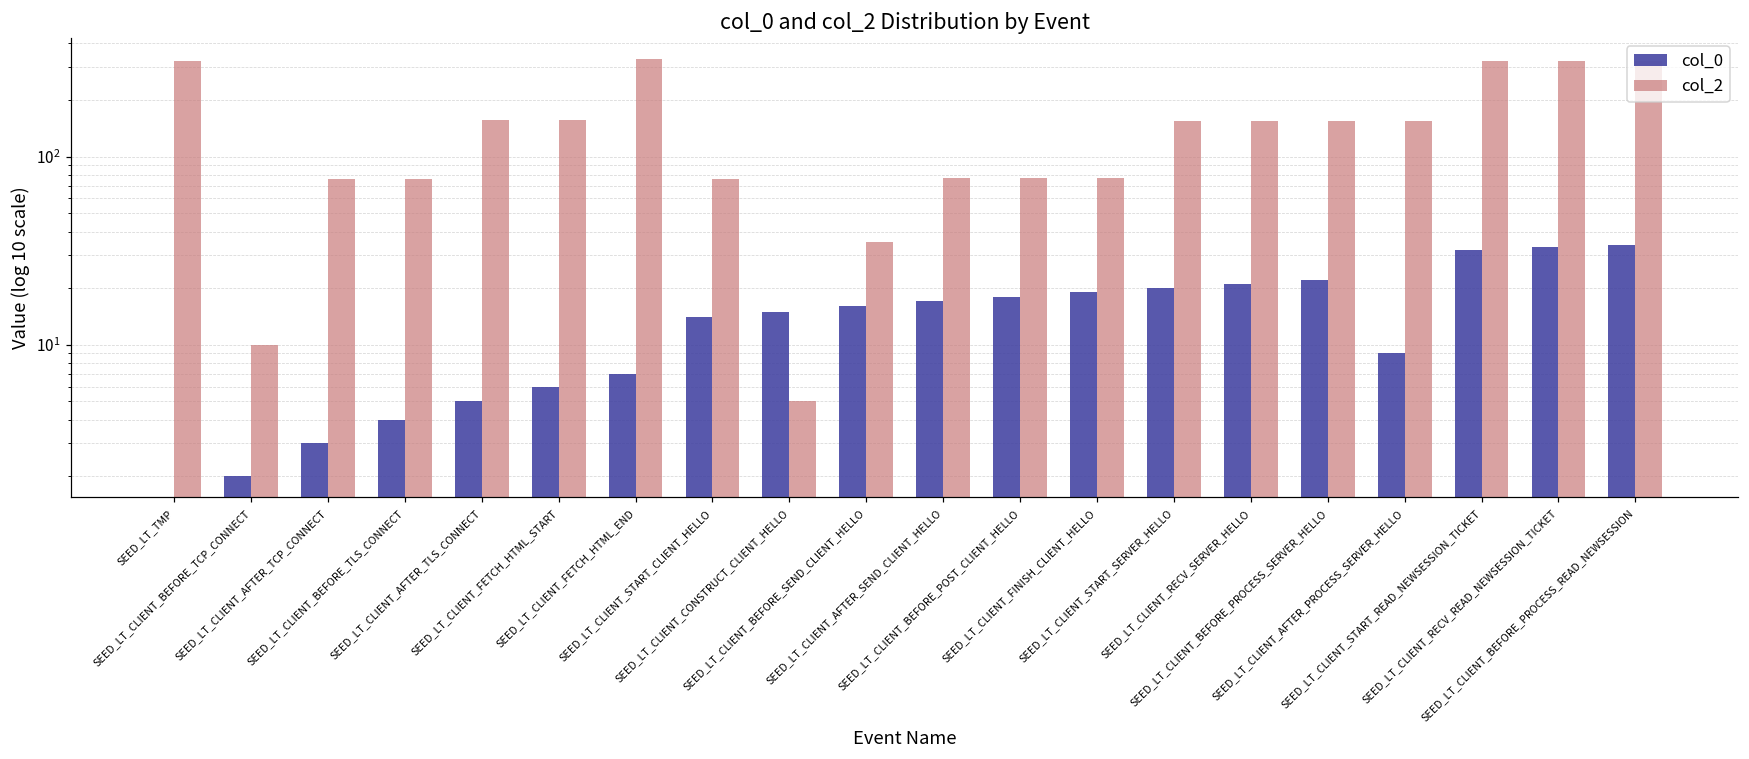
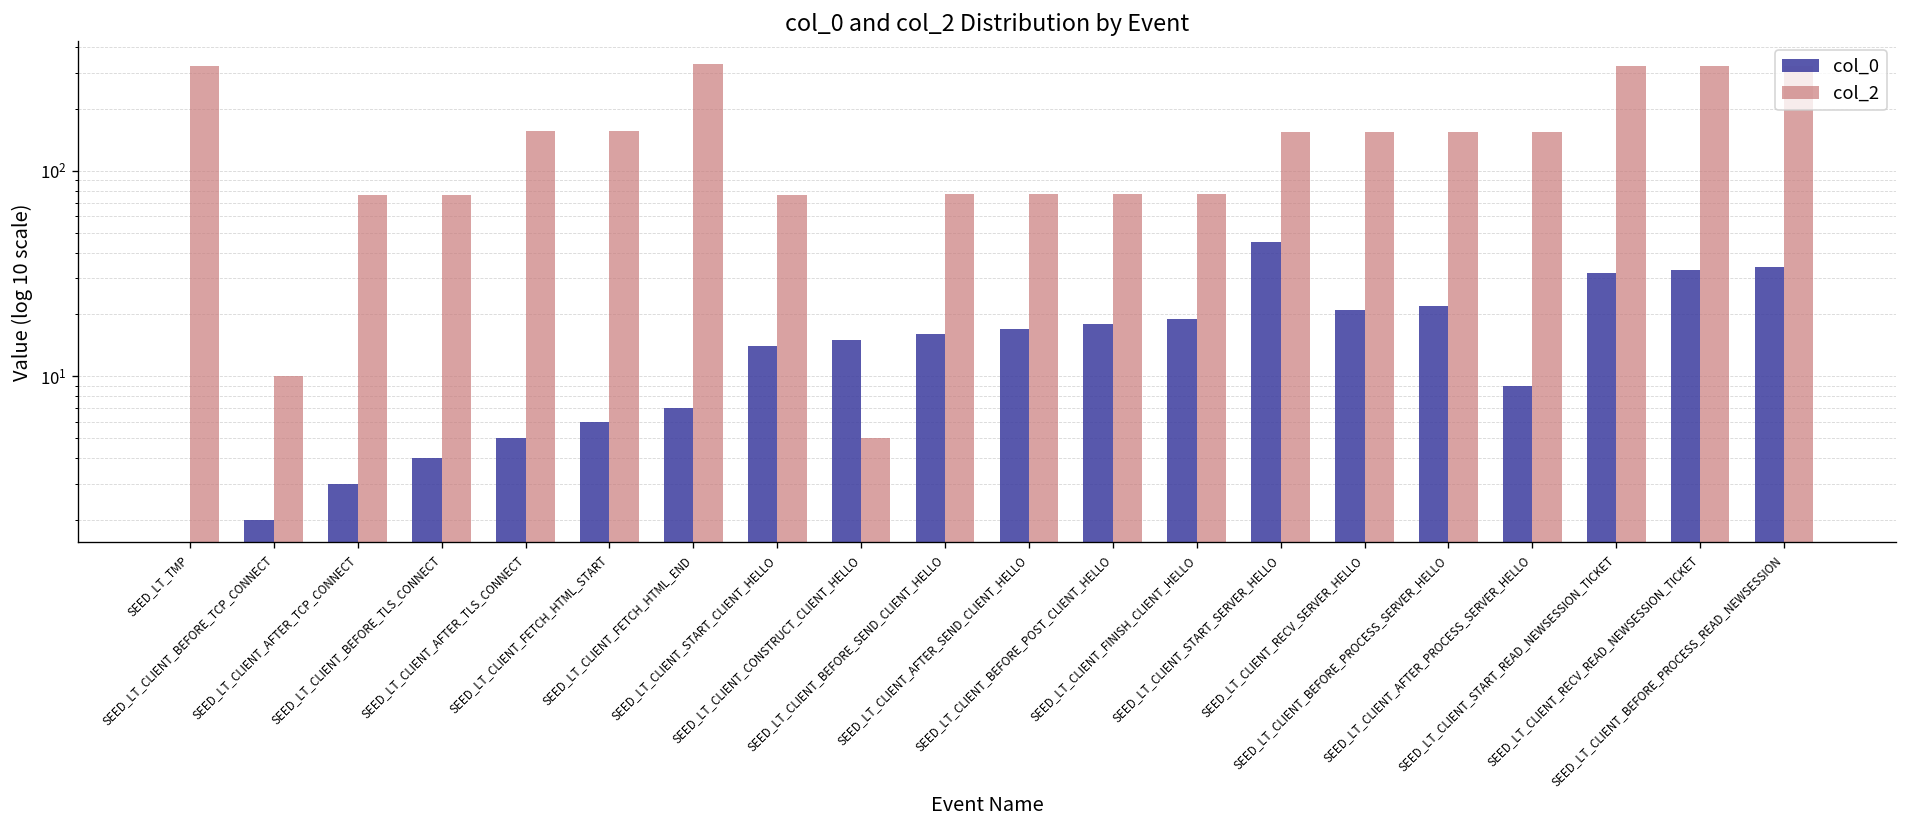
col_2, SEED_LT_CLIENT_BEFORE_SEND_CLIENT_HELLO: 35 -> 80
col_0, SEED_LT_CLIENT_START_SERVER_HELLO: 20 -> 45
